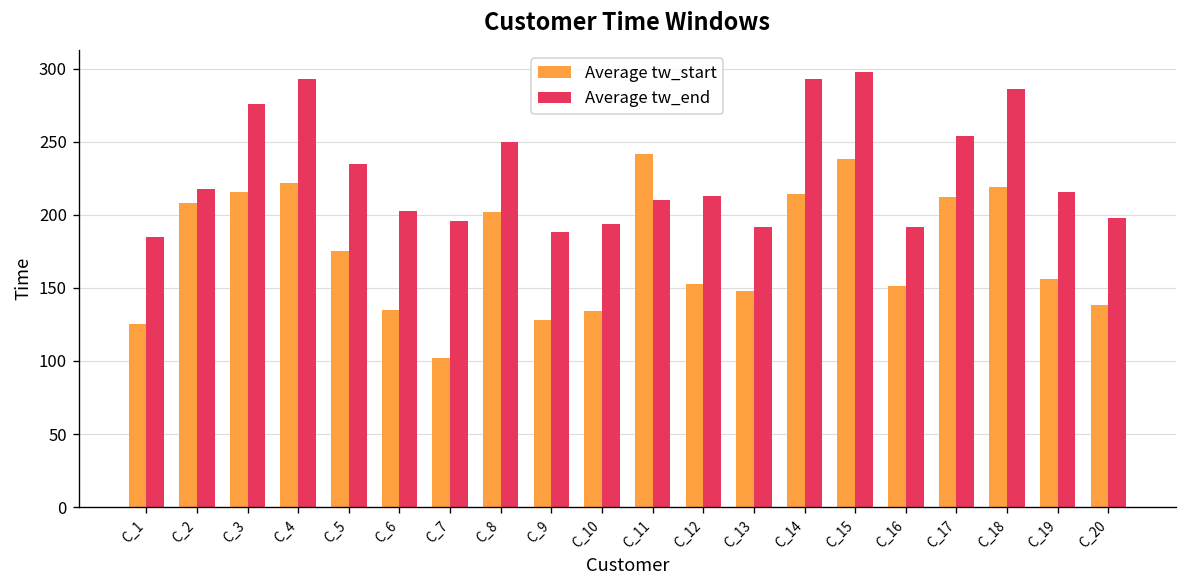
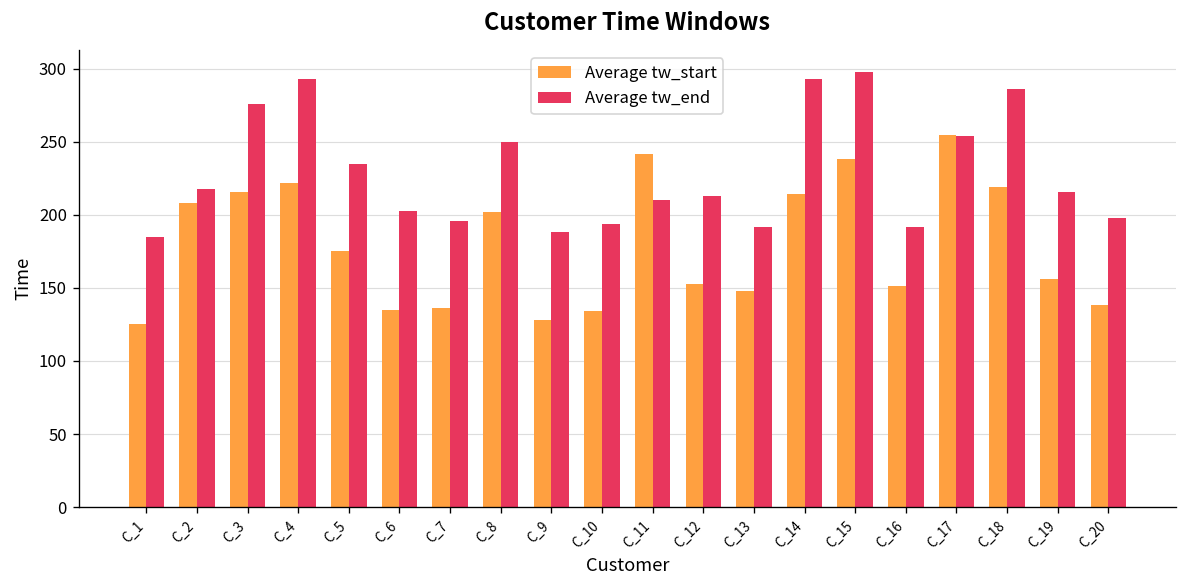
Average tw_start, C_7: 102 -> 136
Average tw_start, C_17: 212 -> 255
